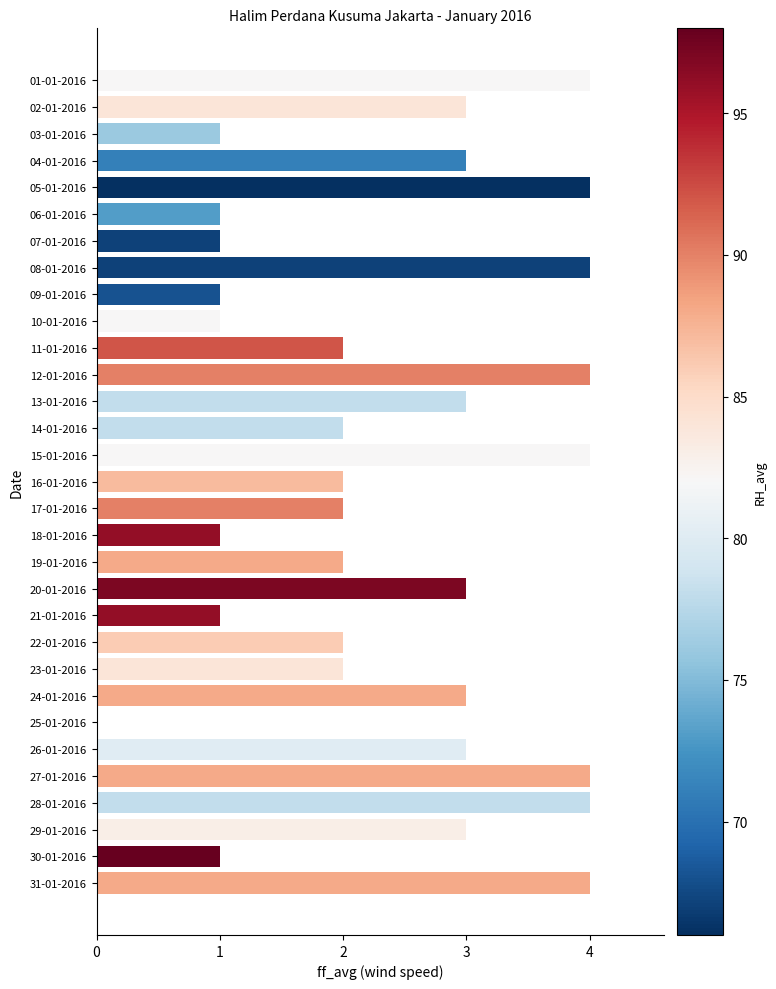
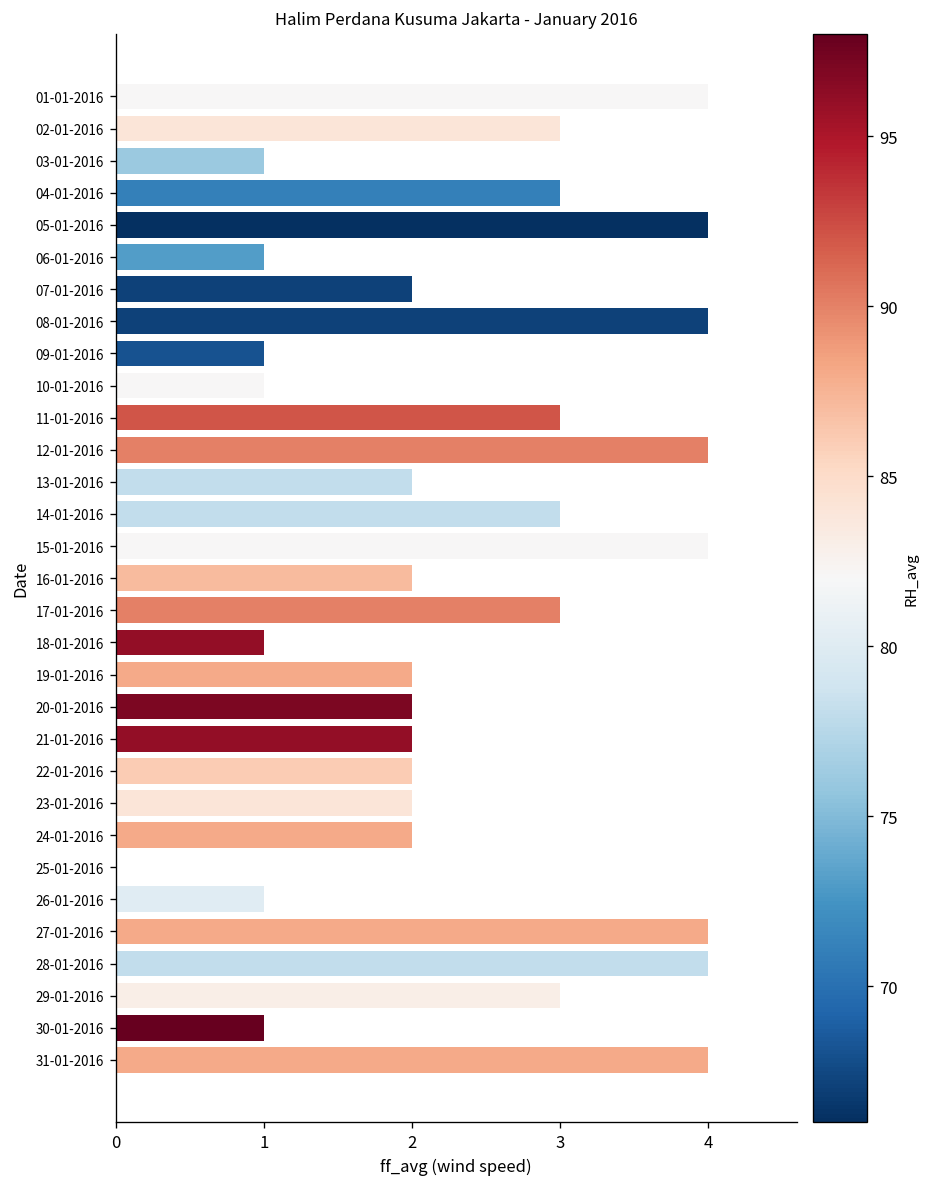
07-01-2016: 1 -> 2
11-01-2016: 2 -> 3
13-01-2016: 3 -> 2
14-01-2016: 2 -> 3
17-01-2016: 2 -> 3
20-01-2016: 3 -> 2
21-01-2016: 1 -> 2
24-01-2016: 3 -> 2
26-01-2016: 3 -> 1
